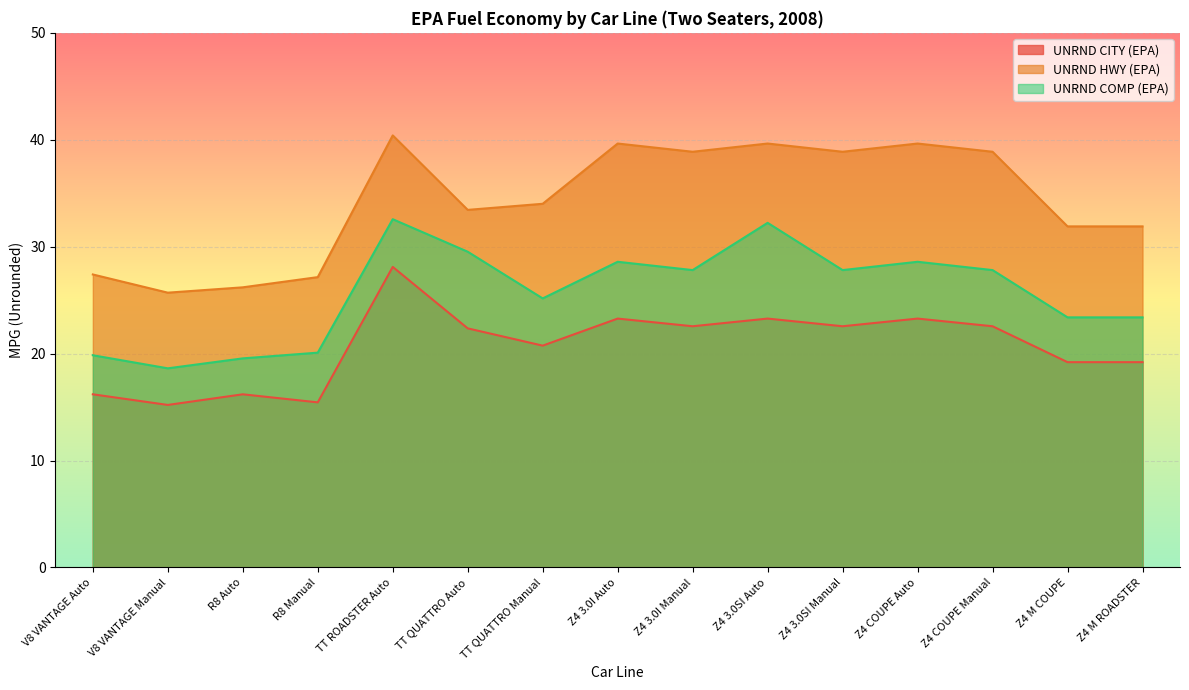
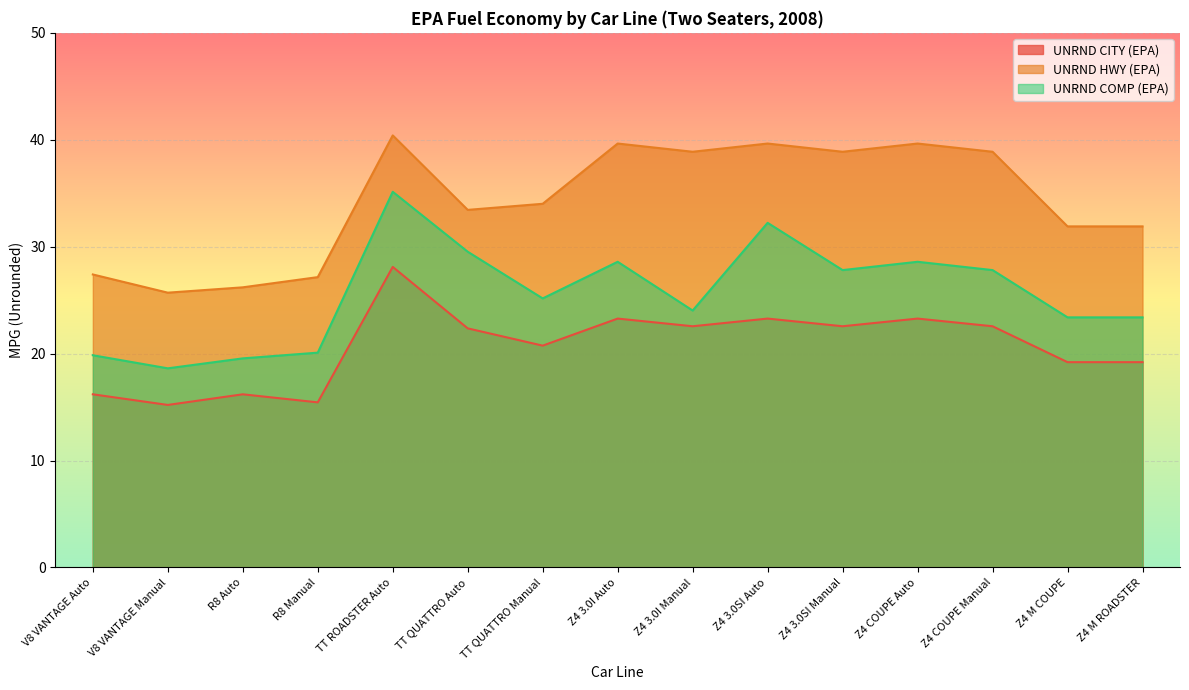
UNRND COMP (EPA), TT ROADSTER Auto: 32.6 -> 35.1
UNRND COMP (EPA), Z4 3.0I Manual: 27.8 -> 24.0
